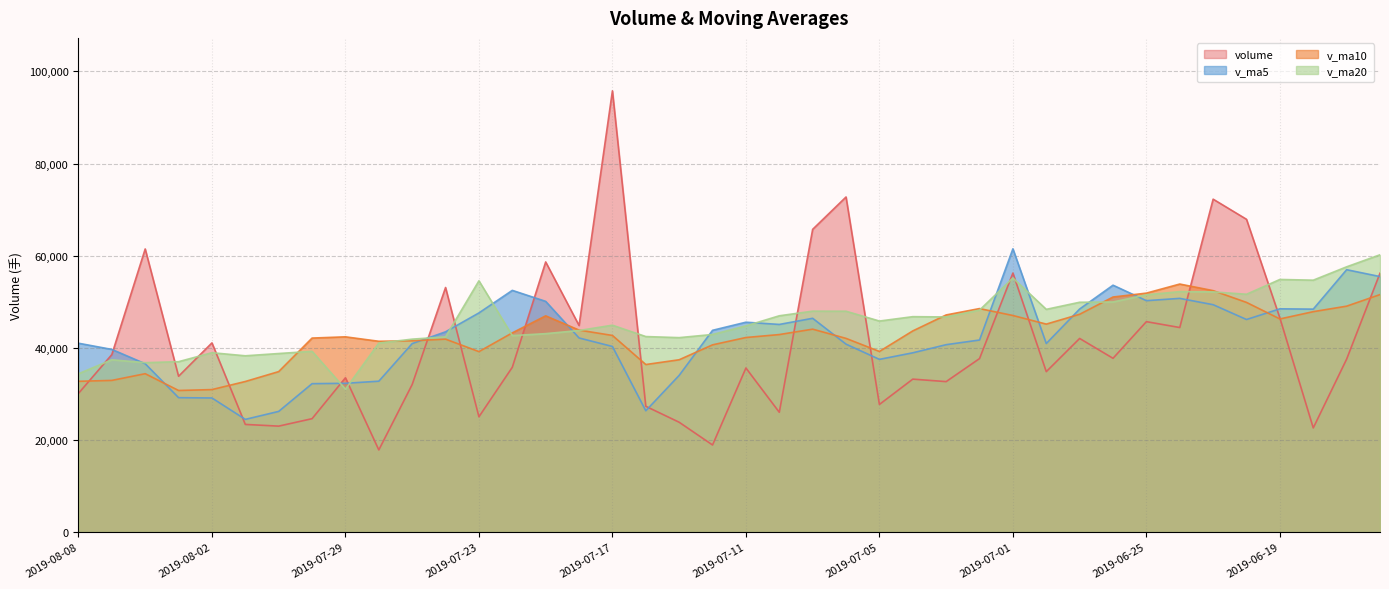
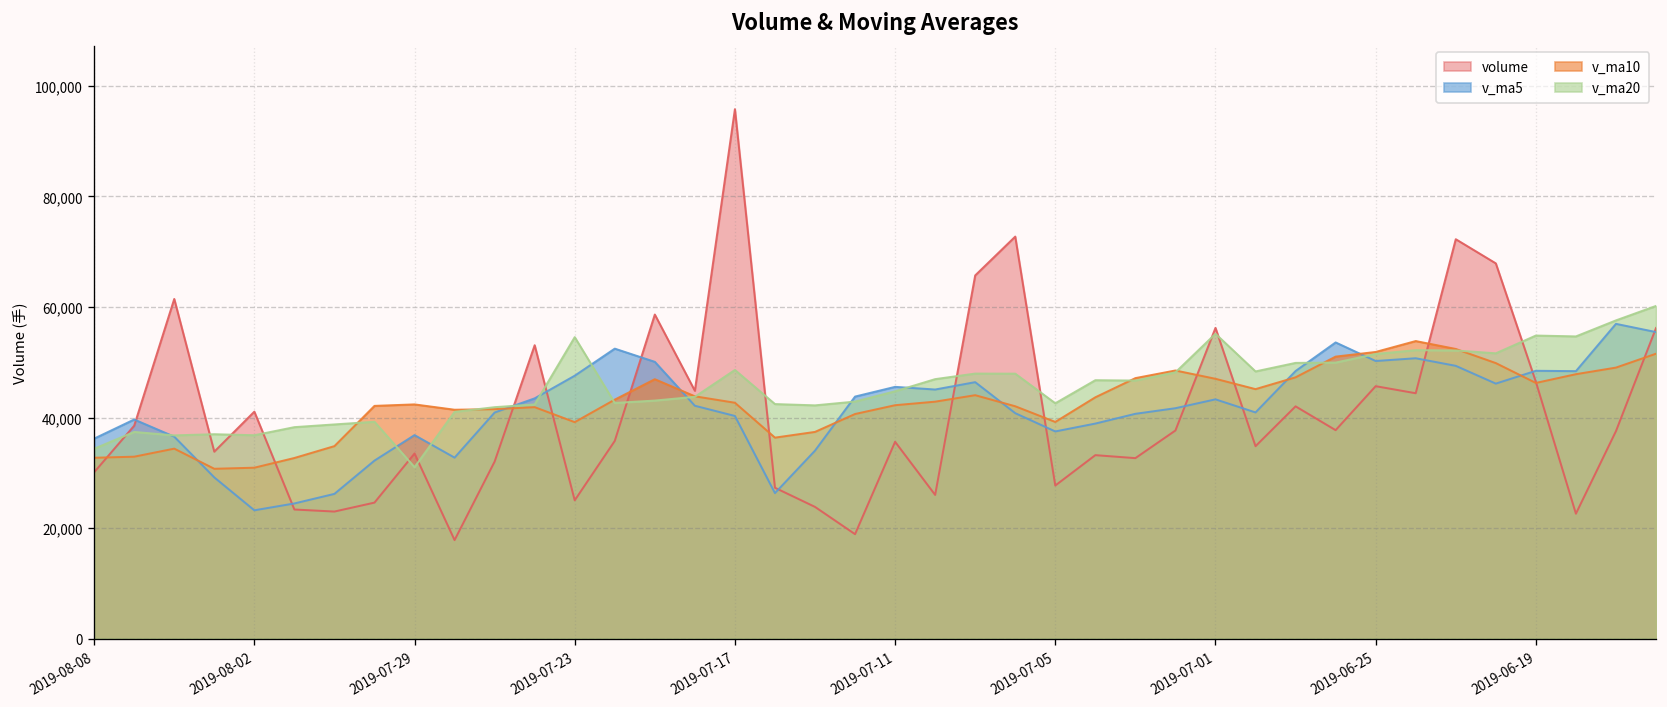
v_ma5, 2019-08-08: 41,000 -> 36,000
v_ma5, 2019-08-02: 29,000 -> 23,000
v_ma20, 2019-08-02: 39,000 -> 37,000
v_ma5, 2019-07-29: 32,000 -> 37,000
v_ma20, 2019-07-17: 45,000 -> 49,000
v_ma20, 2019-07-05: 46,000 -> 43,000
v_ma5, 2019-07-01: 61,000 -> 43,000
